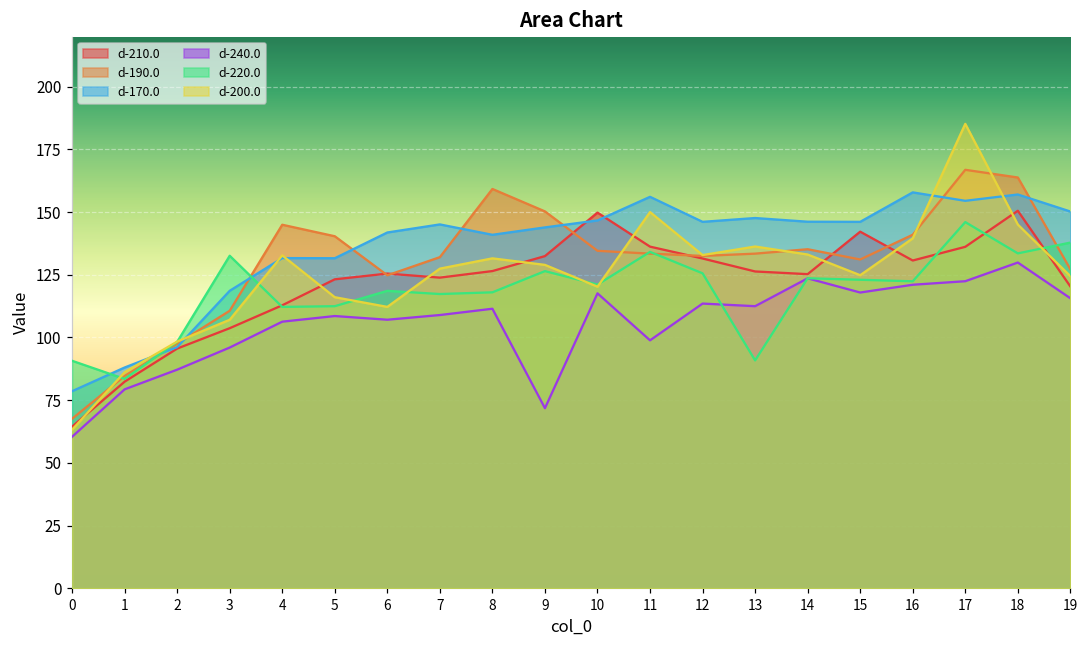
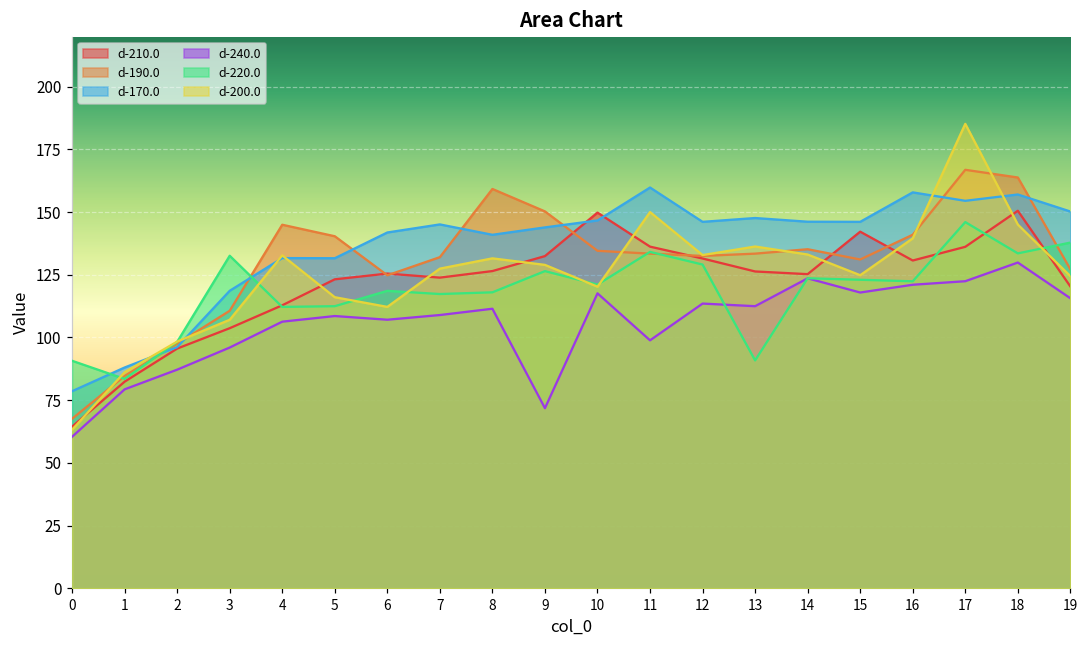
d-170.0, 11: 156 -> 160
d-220.0, 12: 126 -> 129
